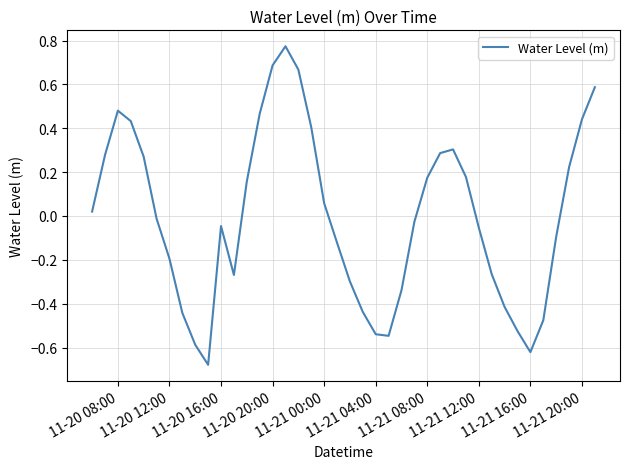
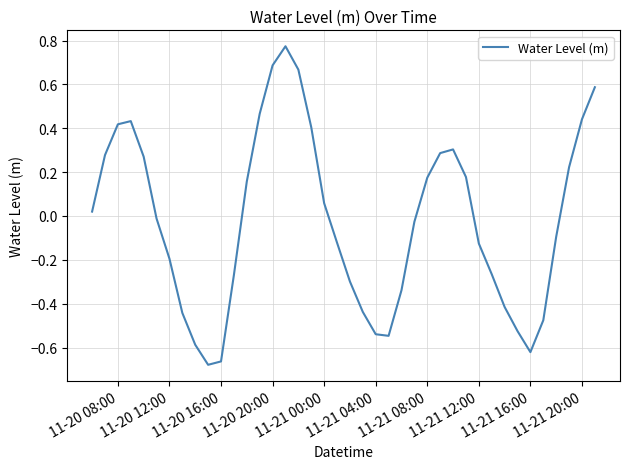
11-20 08:00: 0.48 -> 0.42
11-20 16:00: -0.05 -> -0.66
11-21 12:00: -0.05 -> -0.13
